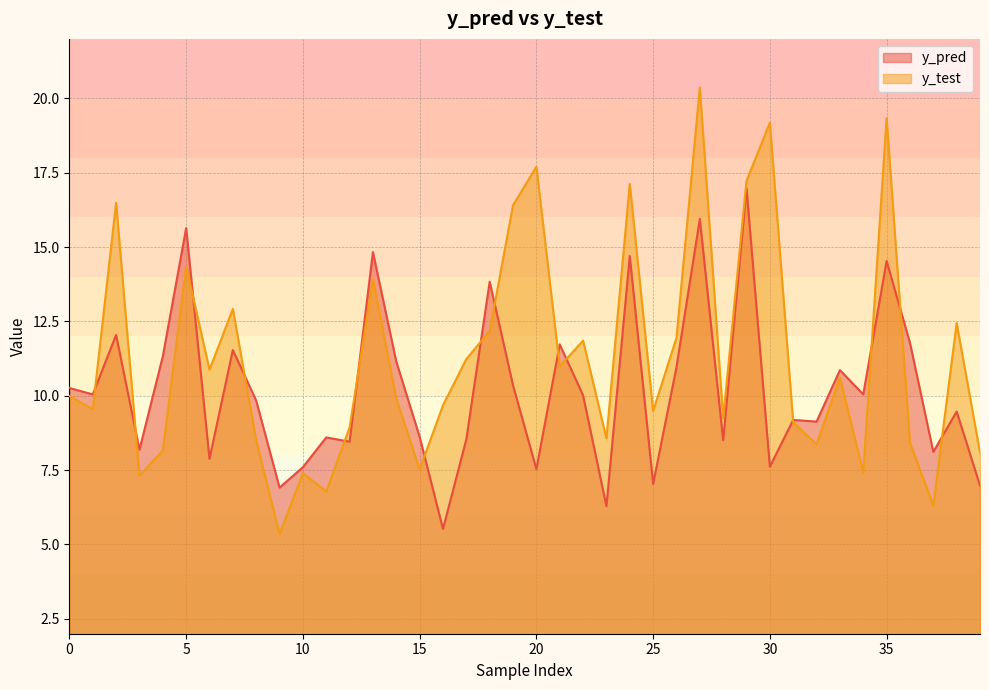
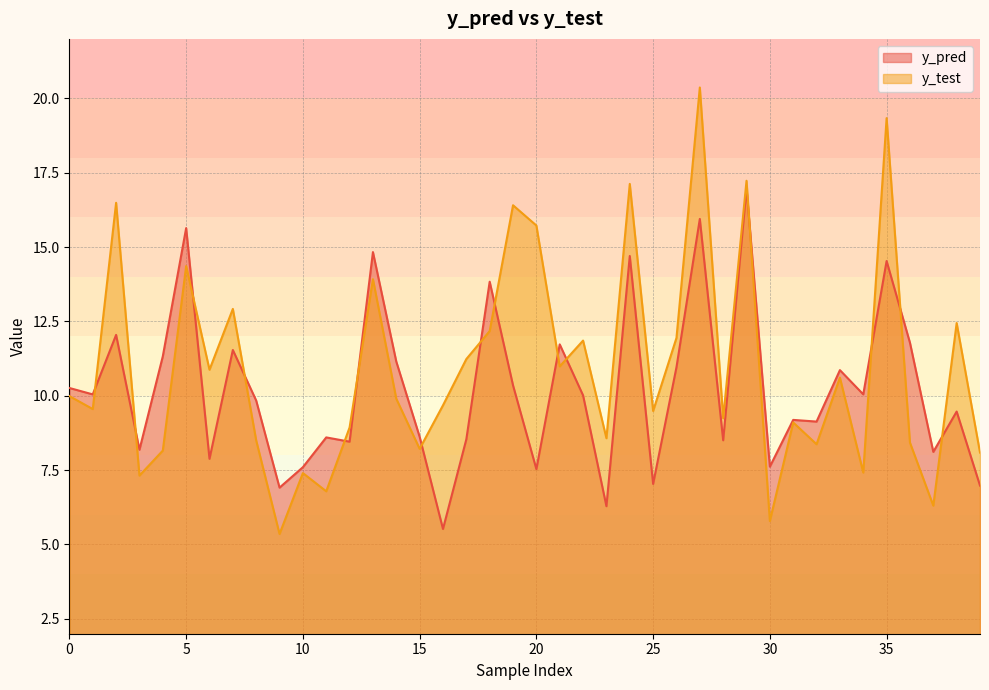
y_test, 15: 7.5 -> 8.2
y_test, 20: 17.7 -> 15.7
y_test, 30: 19.2 -> 5.8
